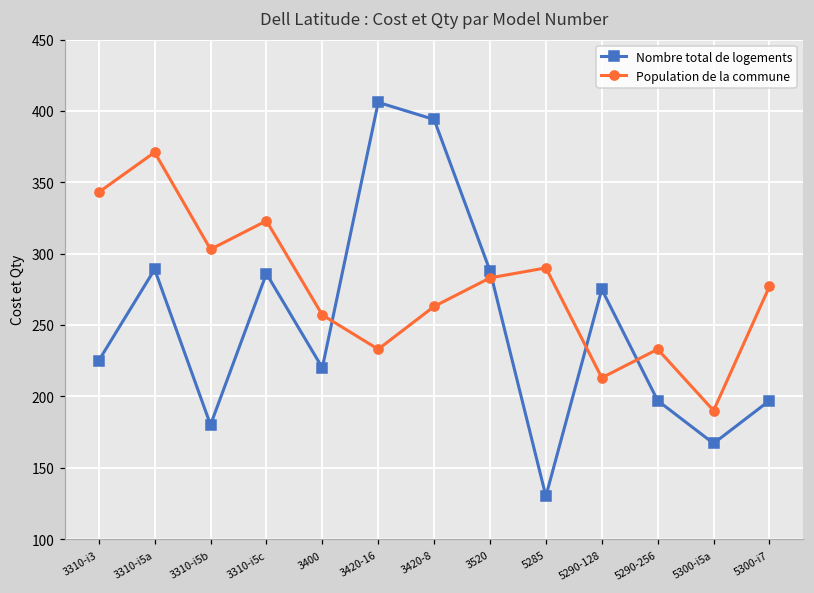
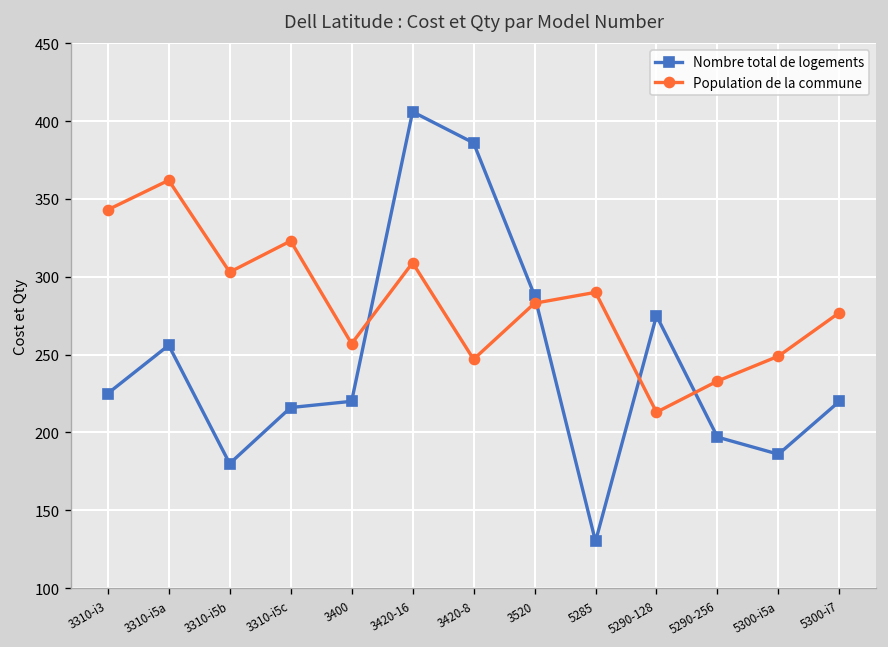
Nombre total de logements, 3310-i5a: 289 -> 256
Population de la commune, 3310-i5a: 371 -> 362
Nombre total de logements, 3310-i5c: 286 -> 216
Population de la commune, 3420-16: 233 -> 309
Nombre total de logements, 3420-8: 394 -> 386
Population de la commune, 3420-8: 263 -> 247
Nombre total de logements, 5300-i5a: 167 -> 186
Population de la commune, 5300-i5a: 190 -> 249
Nombre total de logements, 5300-i7: 197 -> 220
